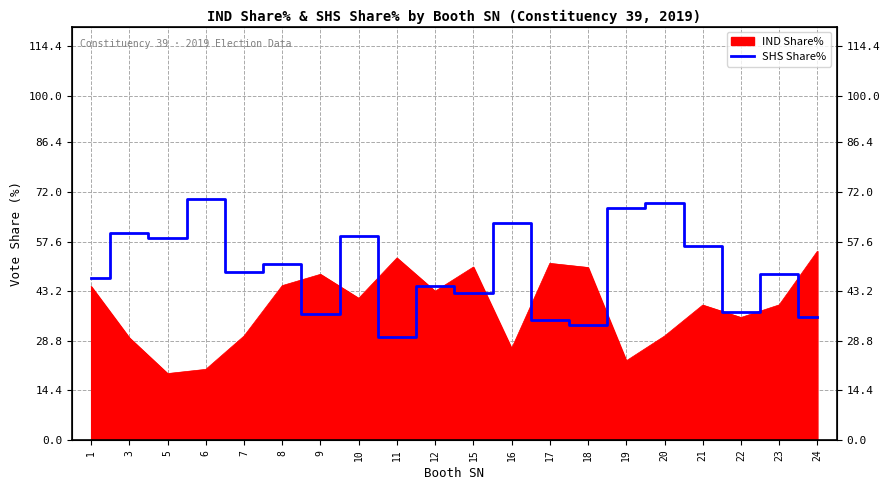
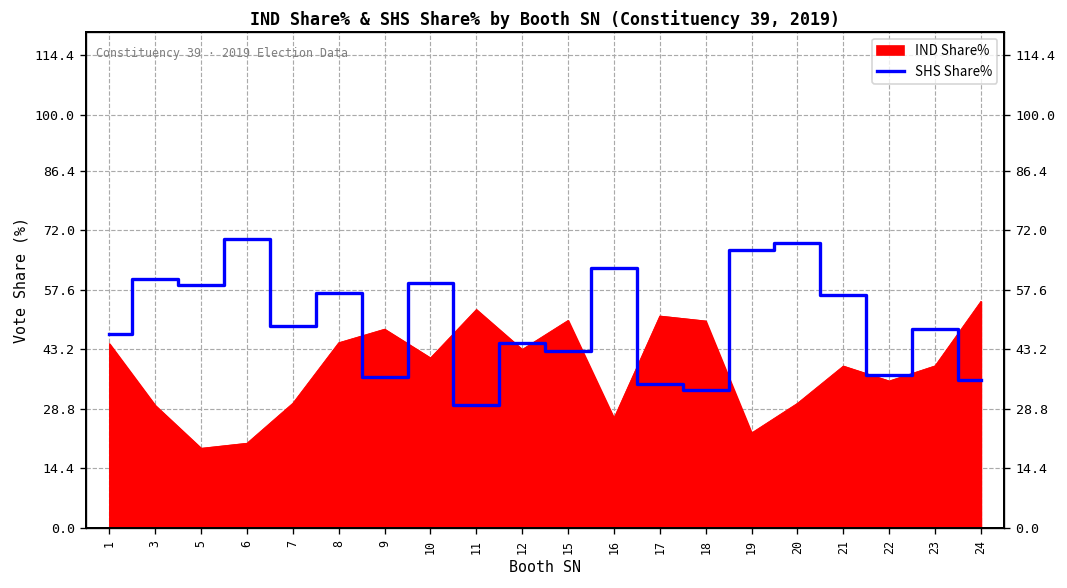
SHS Share%, 8: 51 -> 57
